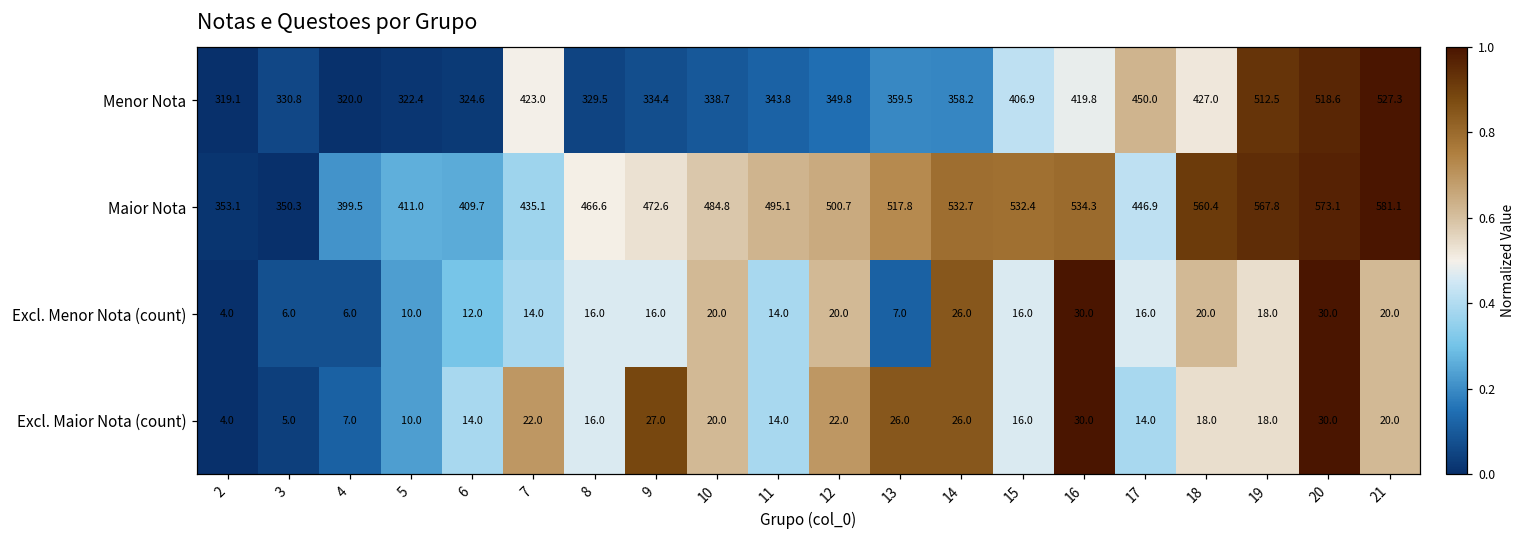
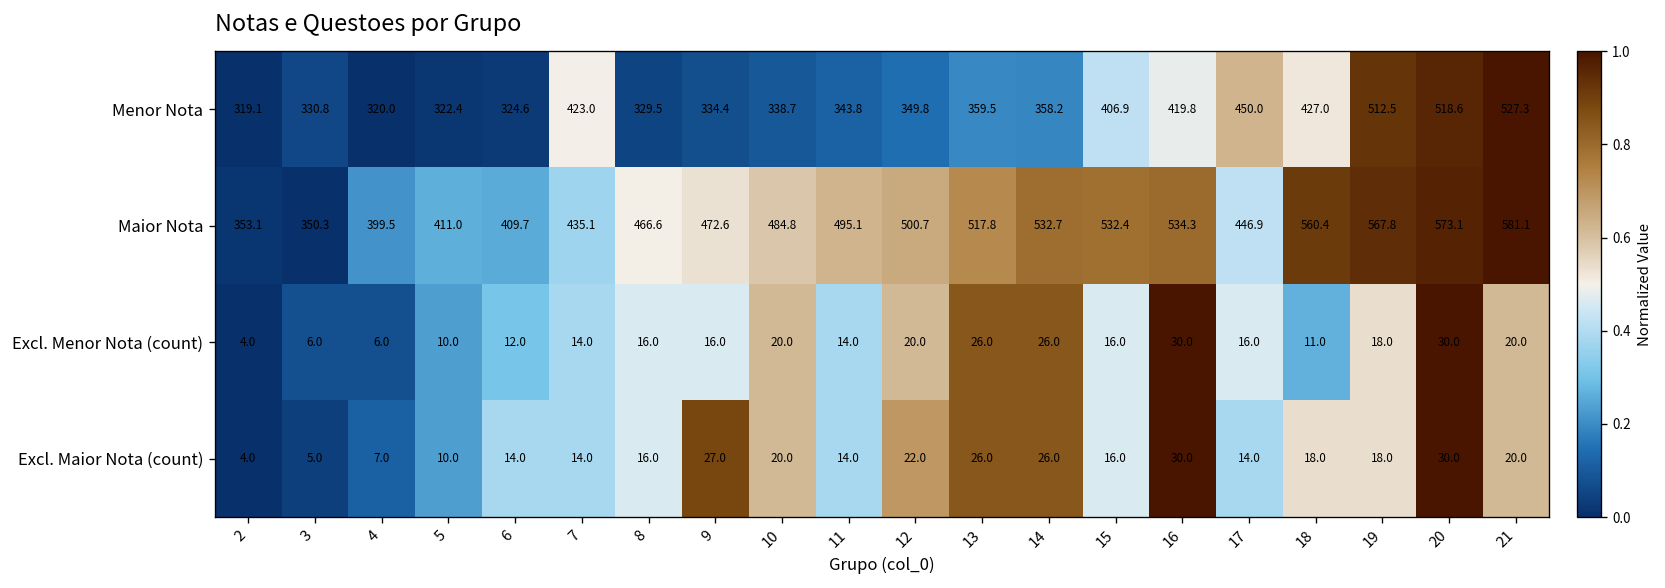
Excl. Menor Nota (count), 13: 7.0 -> 26.0
Excl. Menor Nota (count), 18: 20.0 -> 11.0
Excl. Maior Nota (count), 7: 22.0 -> 14.0
